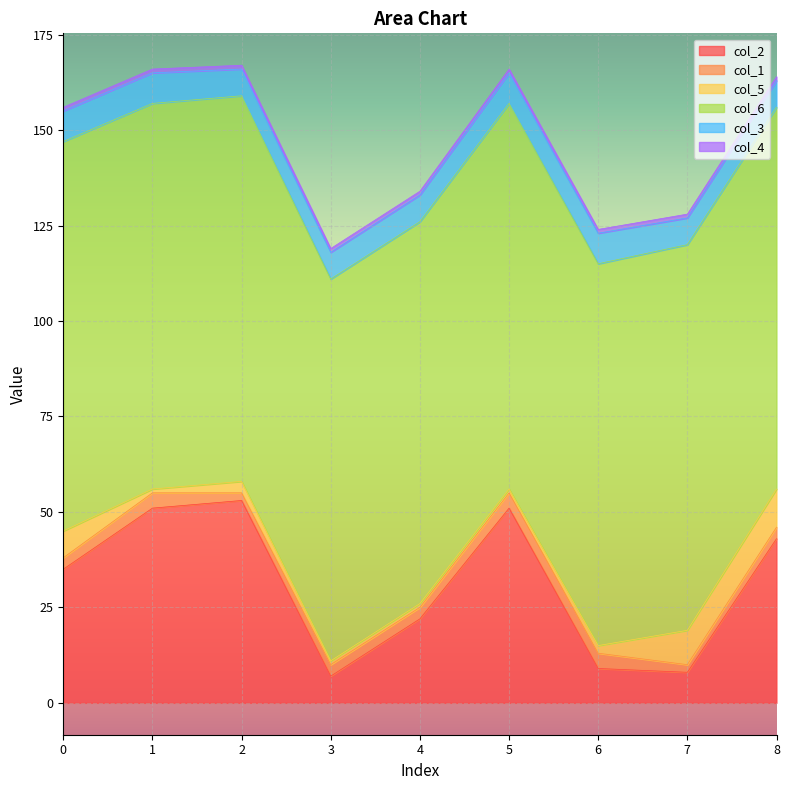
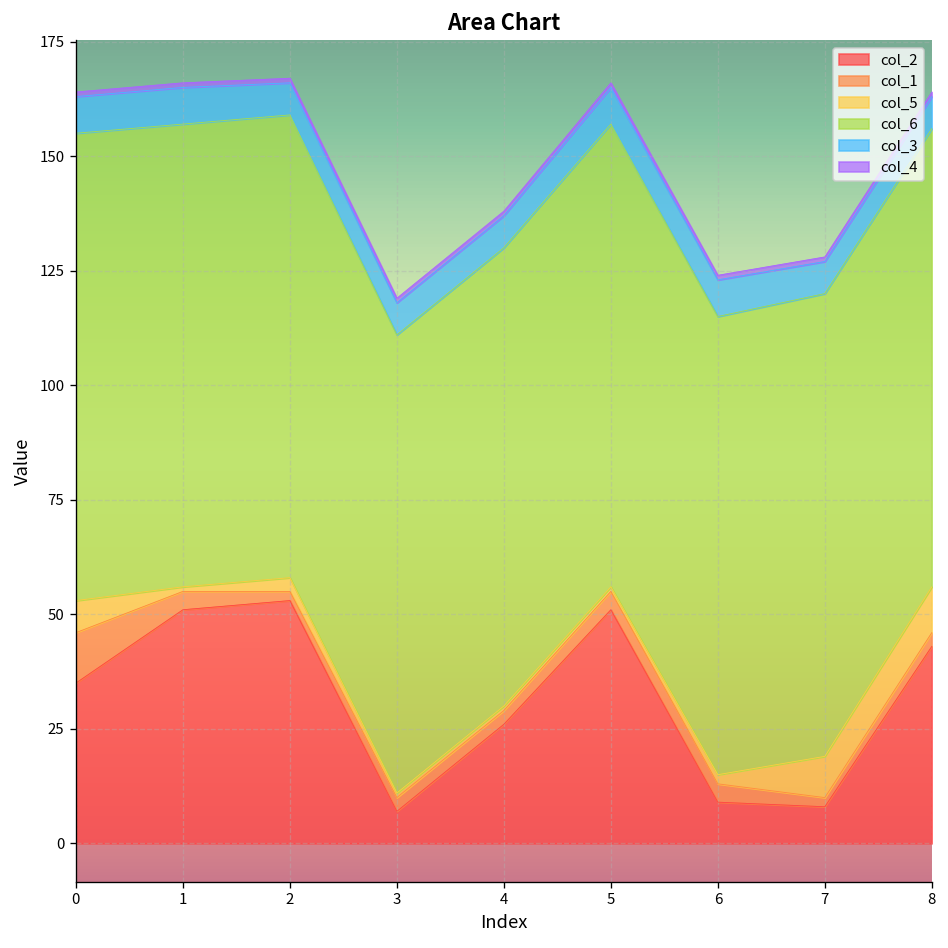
col_1, 0: 3 -> 11
col_2, 4: 22 -> 26
